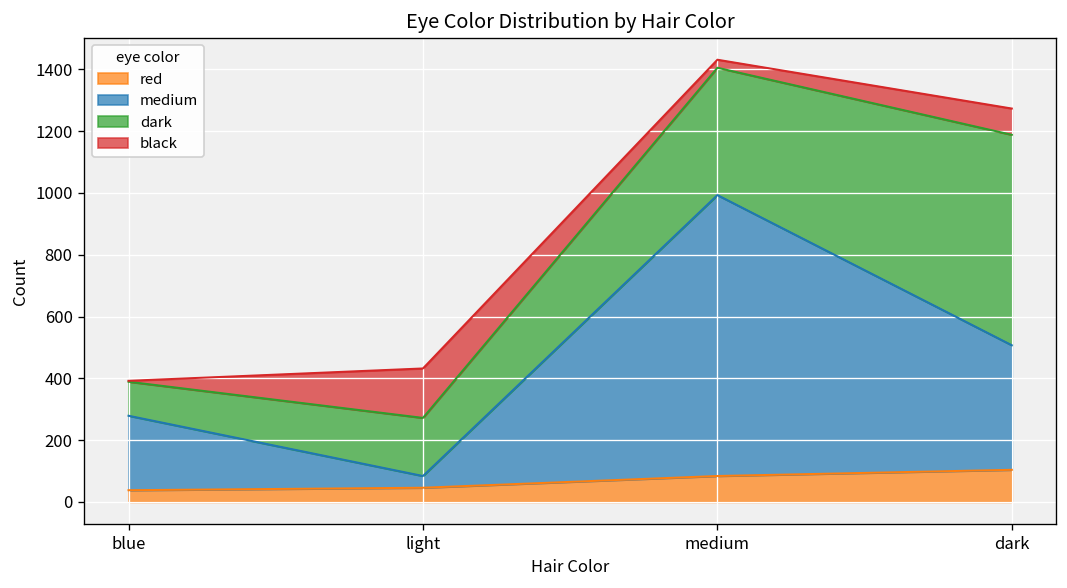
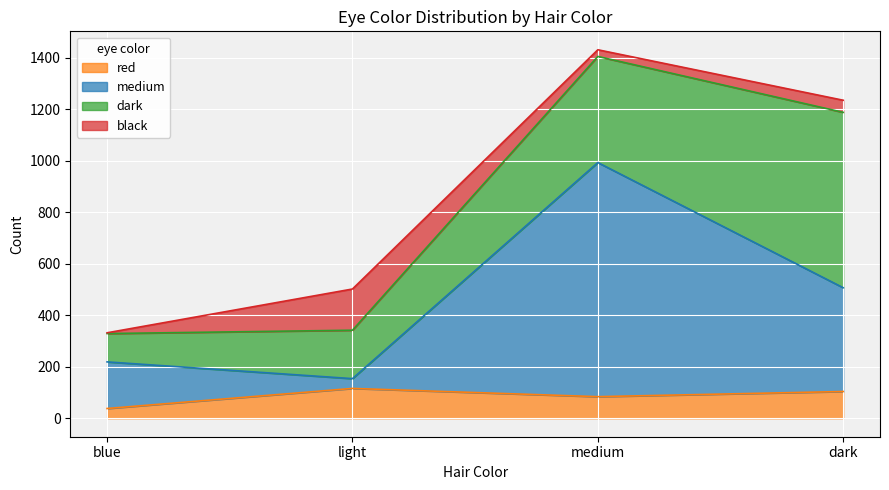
medium, blue: 240 -> 180
red, light: 50 -> 120
black, dark: 90 -> 50
